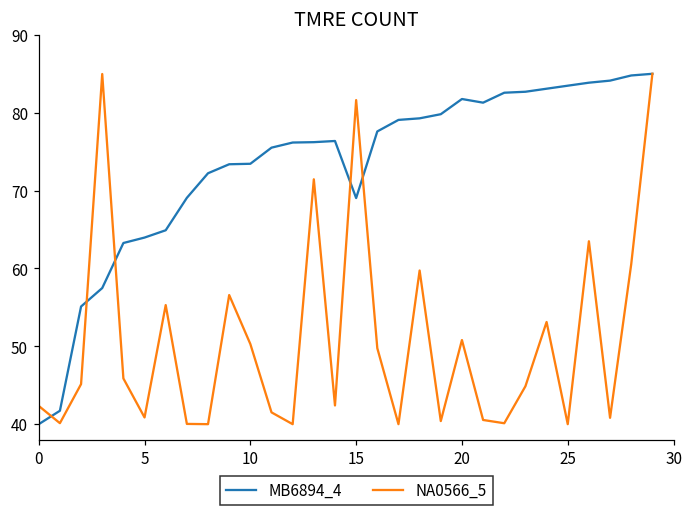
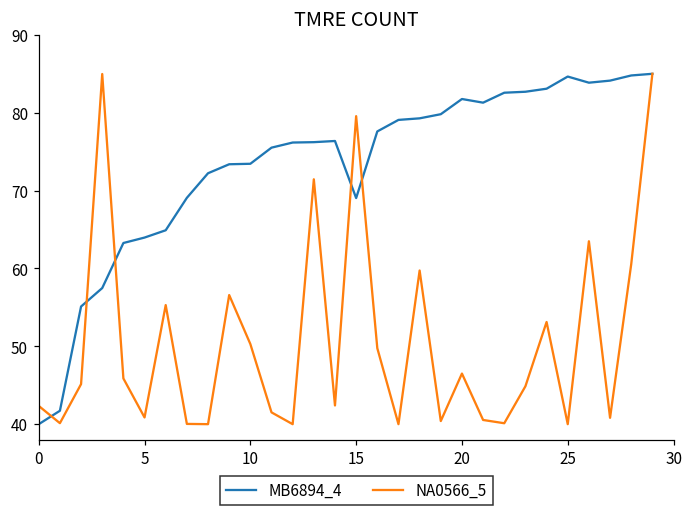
NA0566_5, 15: 82 -> 80
NA0566_5, 20: 51 -> 47
MB6894_4, 25: 83 -> 85
